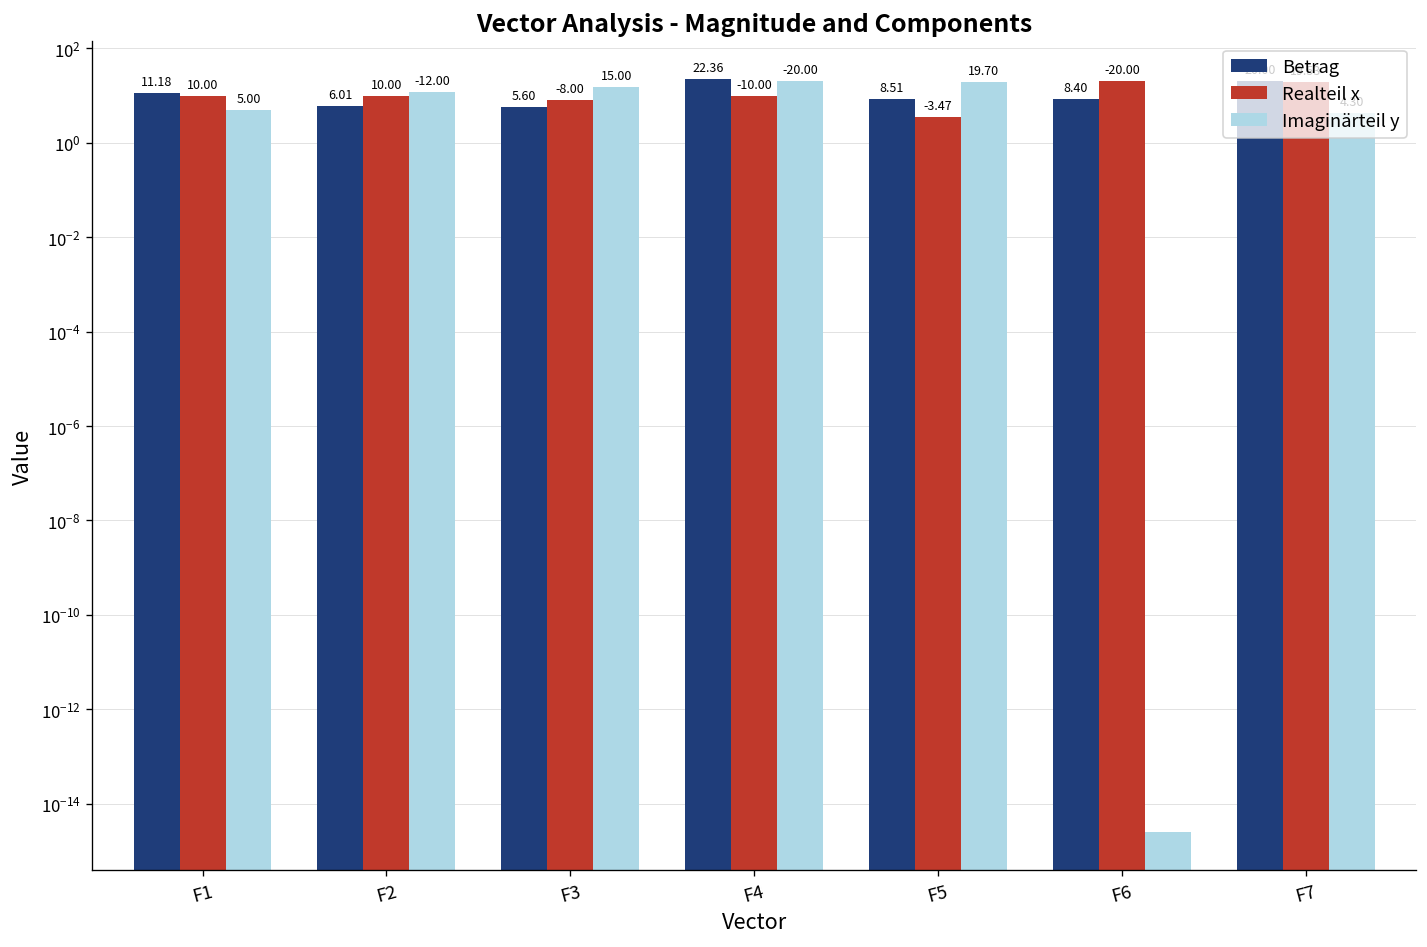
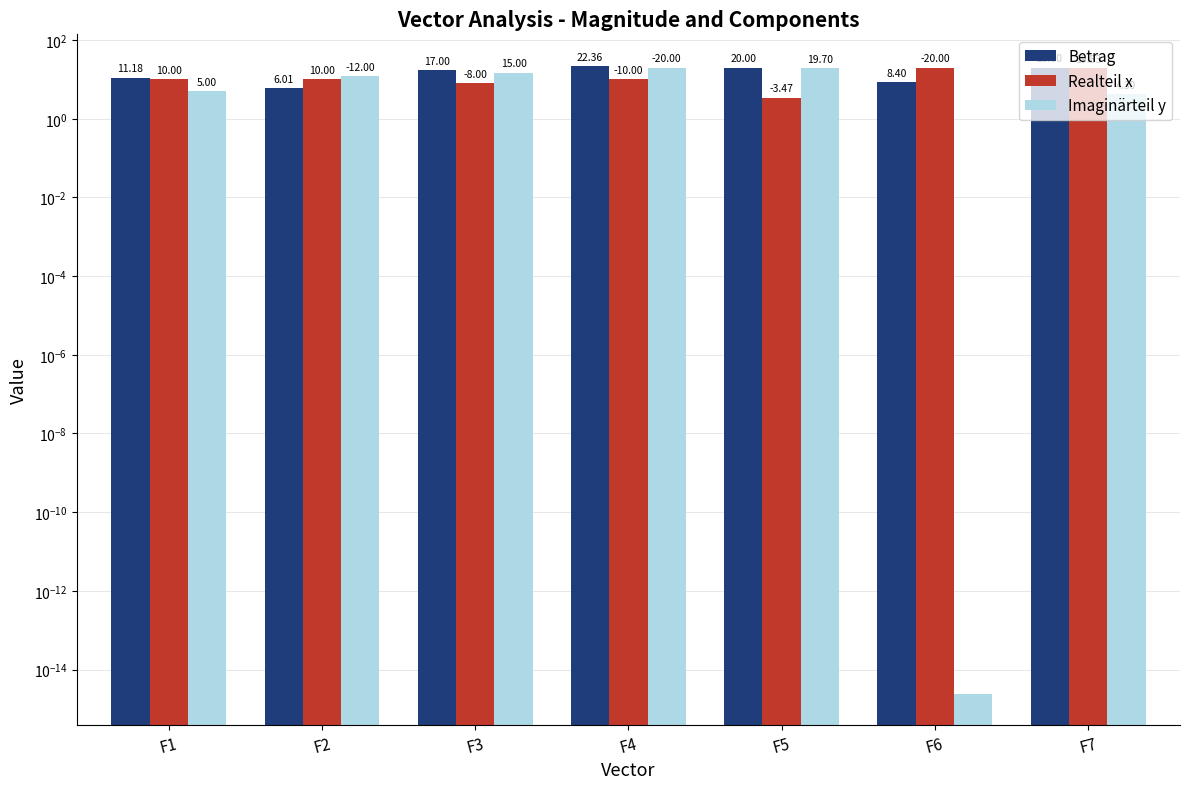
Betrag, F3: 5.60 -> 17.00
Betrag, F5: 8.51 -> 20.00
